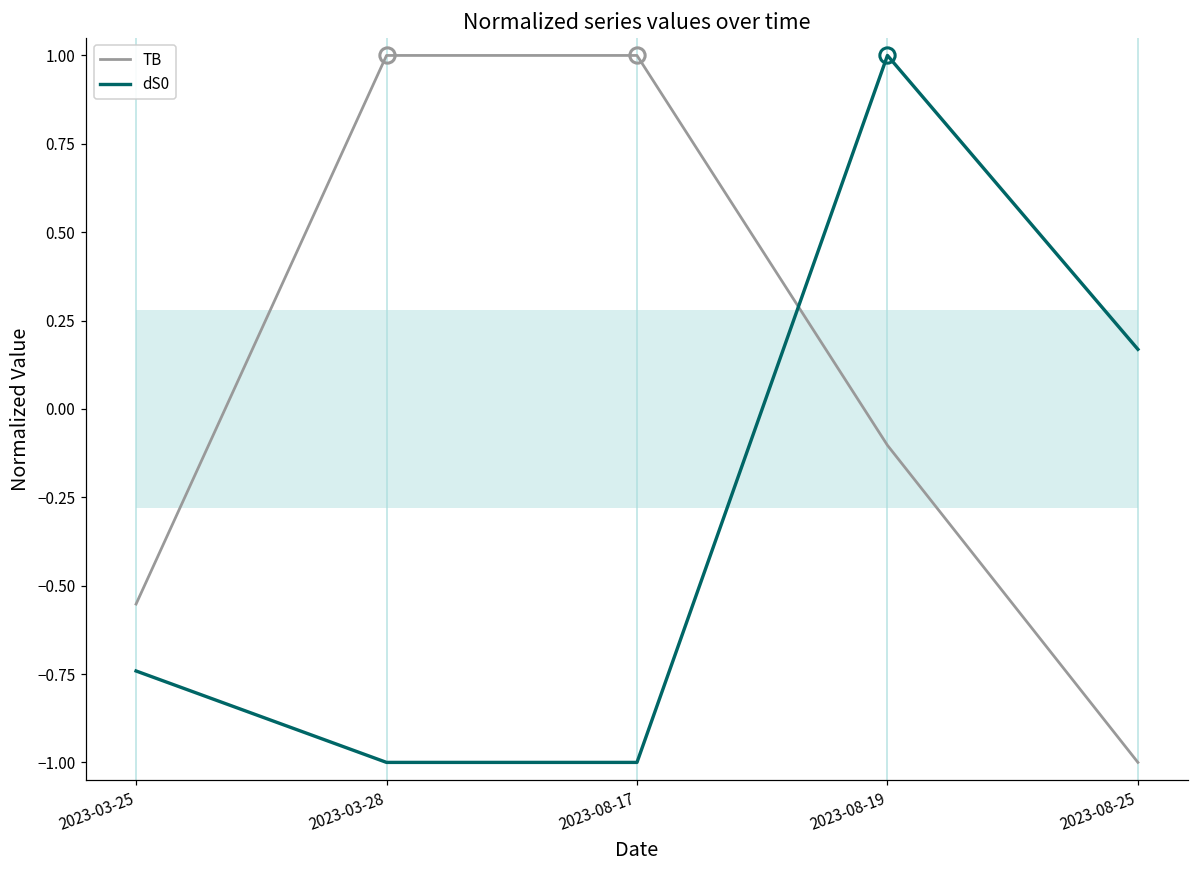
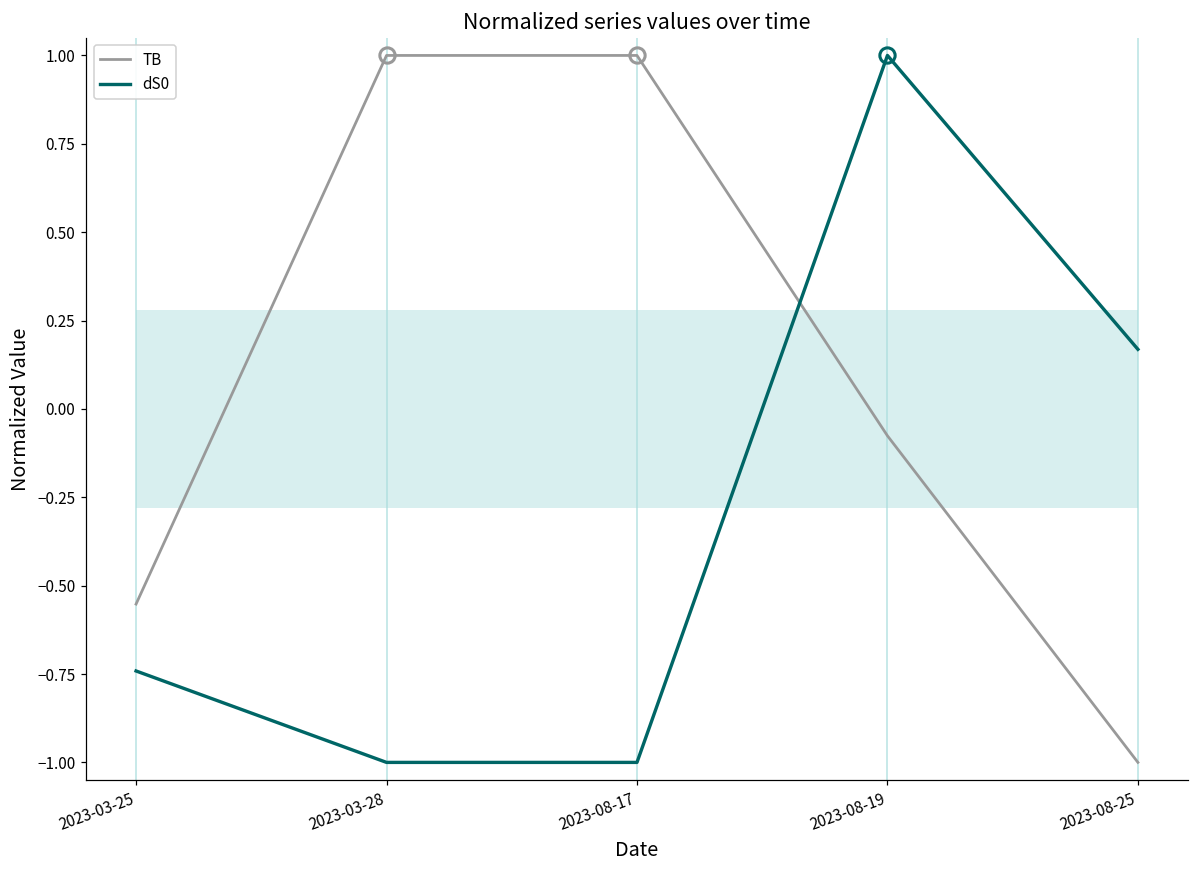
TB, 2023-08-19: -0.10 -> -0.08
